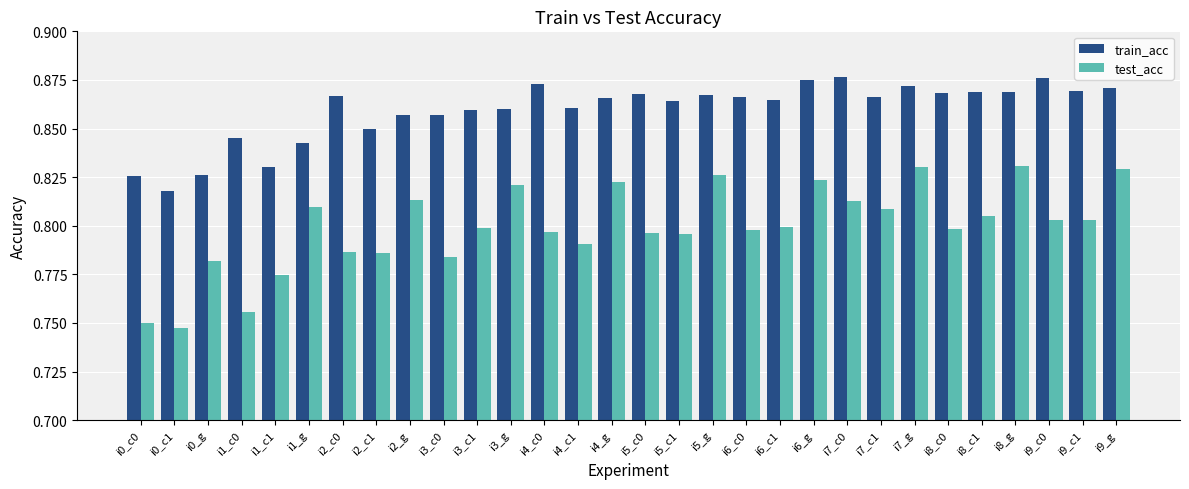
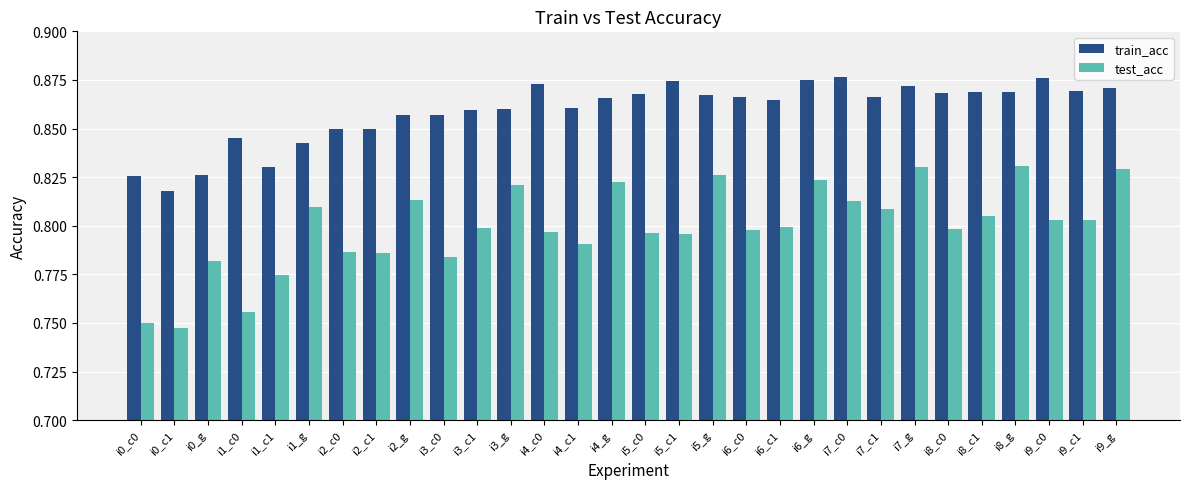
train_acc, i2_c0: 0.867 -> 0.850
train_acc, i5_c1: 0.864 -> 0.875
